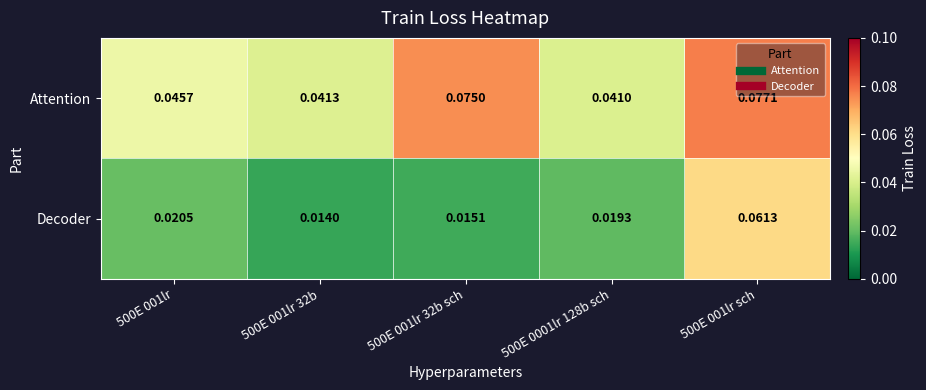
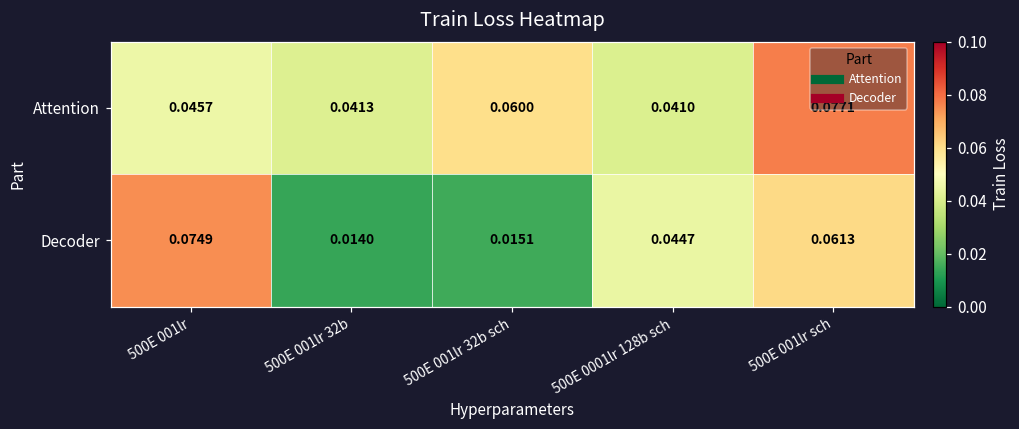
Attention, 500E 001lr 32b sch: 0.0750 -> 0.0600
Decoder, 500E 001lr: 0.0205 -> 0.0749
Decoder, 500E 0001lr 128b sch: 0.0193 -> 0.0447
